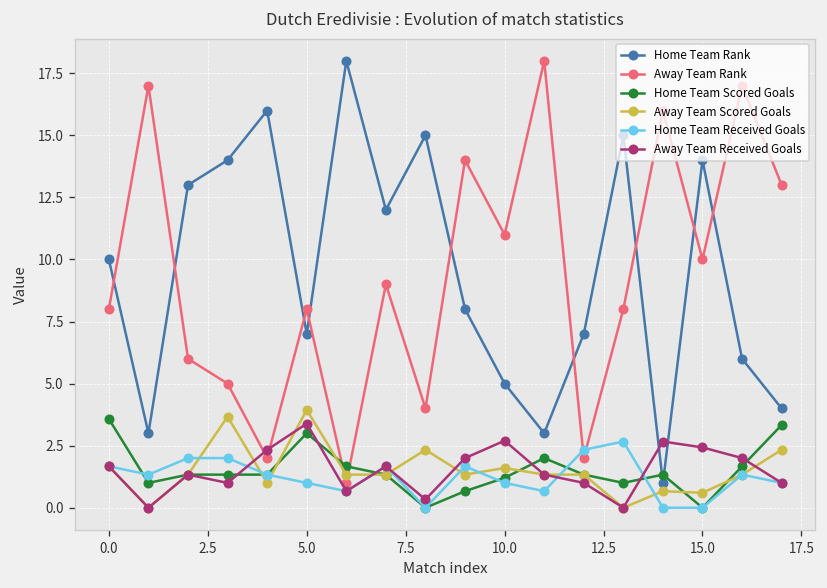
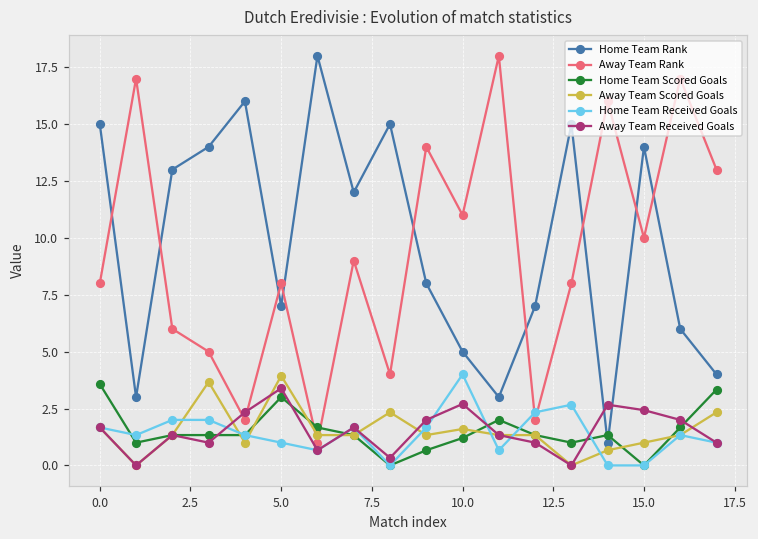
Home Team Rank, 0.0: 10 -> 15
Home Team Received Goals, 10.0: 1 -> 4
Away Team Scored Goals, 15.0: 0.6 -> 1.0
